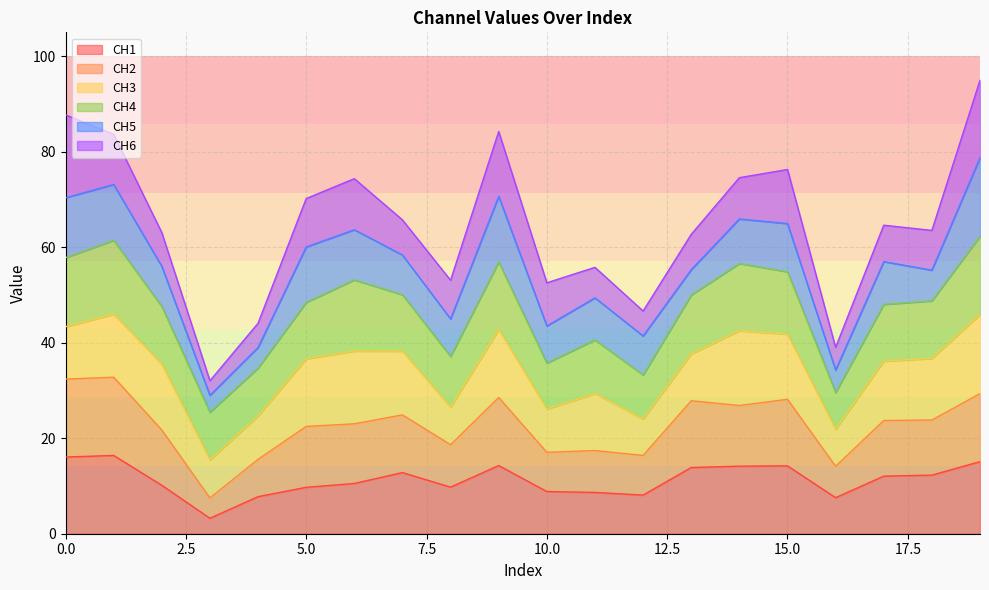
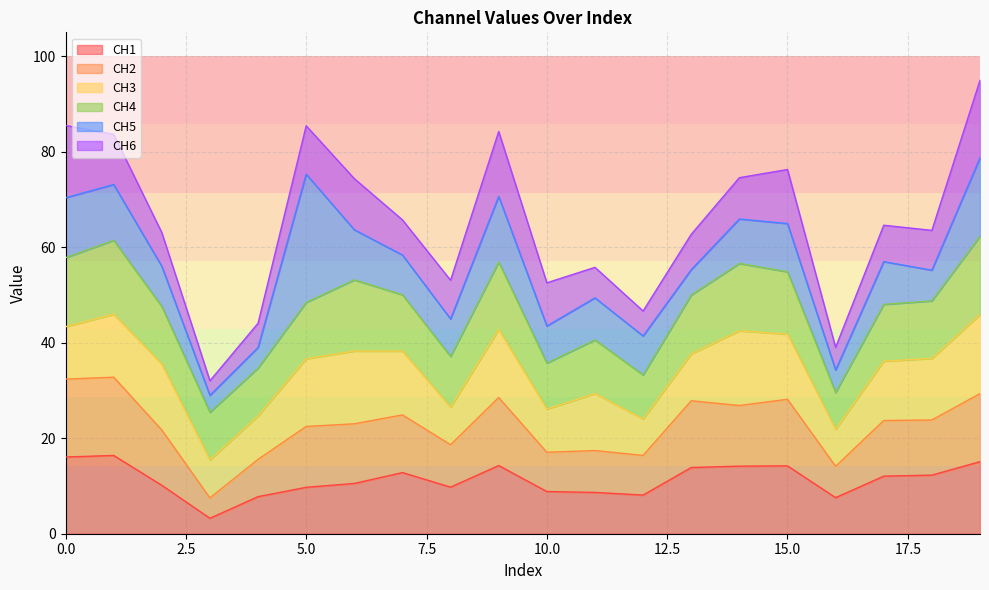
CH6, 0.0: 17 -> 15
CH5, 5.0: 12 -> 27
